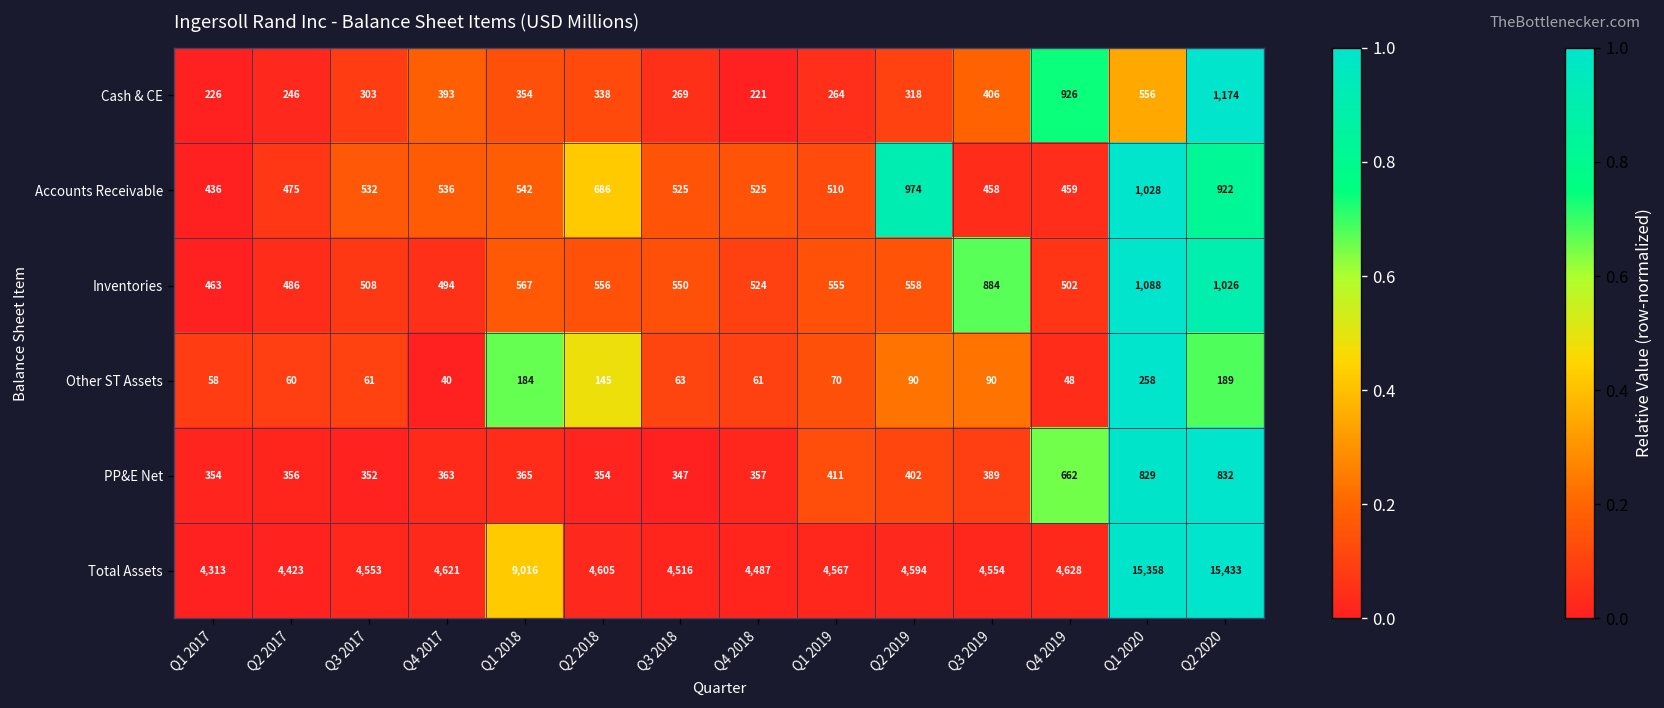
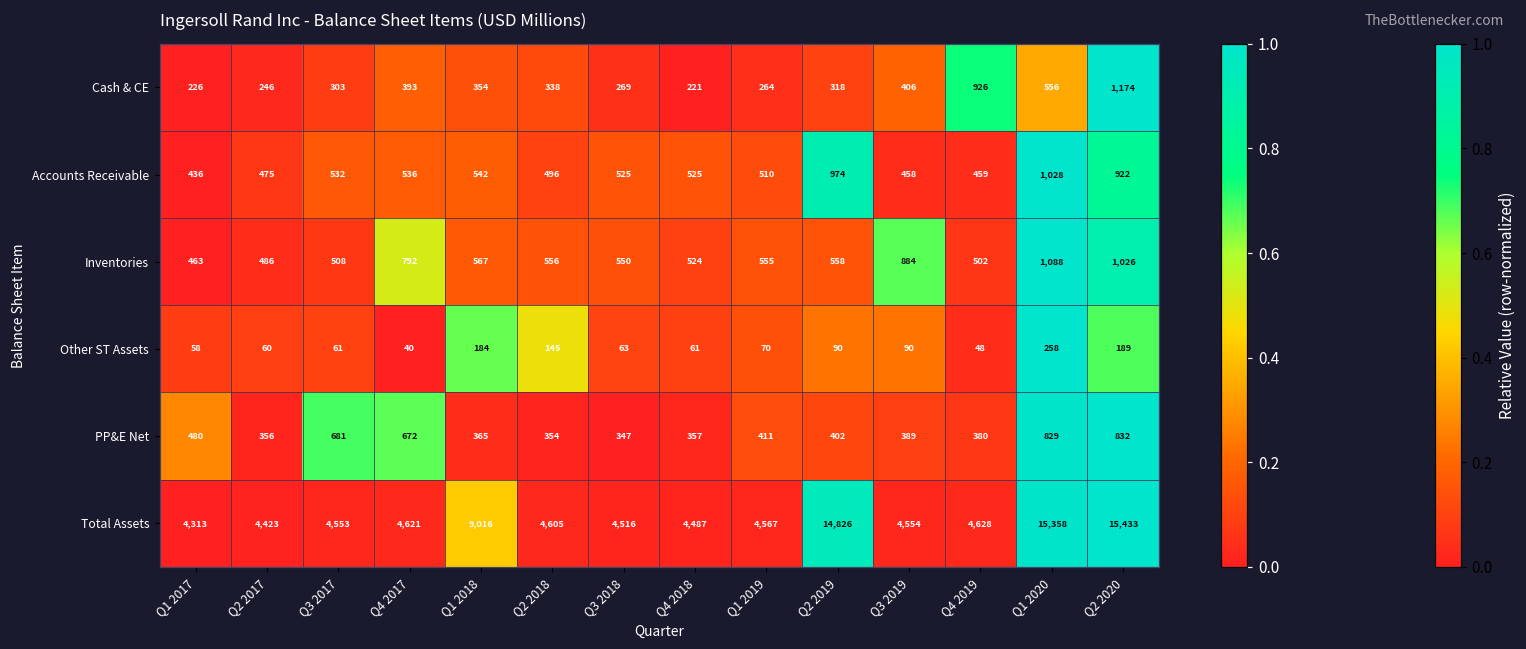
Accounts Receivable, Q2 2018: 686 -> 496
Inventories, Q4 2017: 494 -> 792
PP&E Net, Q1 2017: 354 -> 480
PP&E Net, Q3 2017: 352 -> 681
PP&E Net, Q4 2017: 363 -> 672
PP&E Net, Q4 2019: 662 -> 380
Total Assets, Q2 2019: 4,594 -> 14,826
